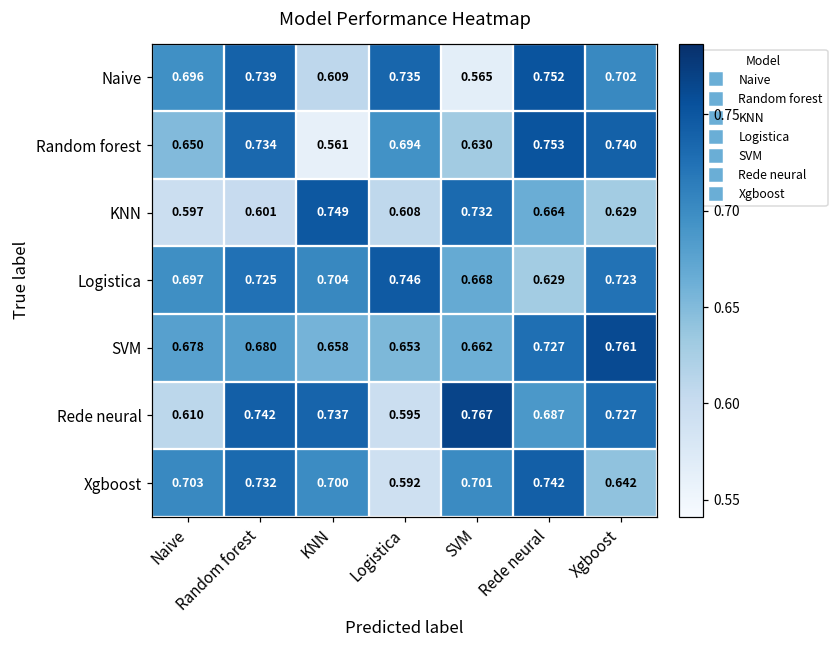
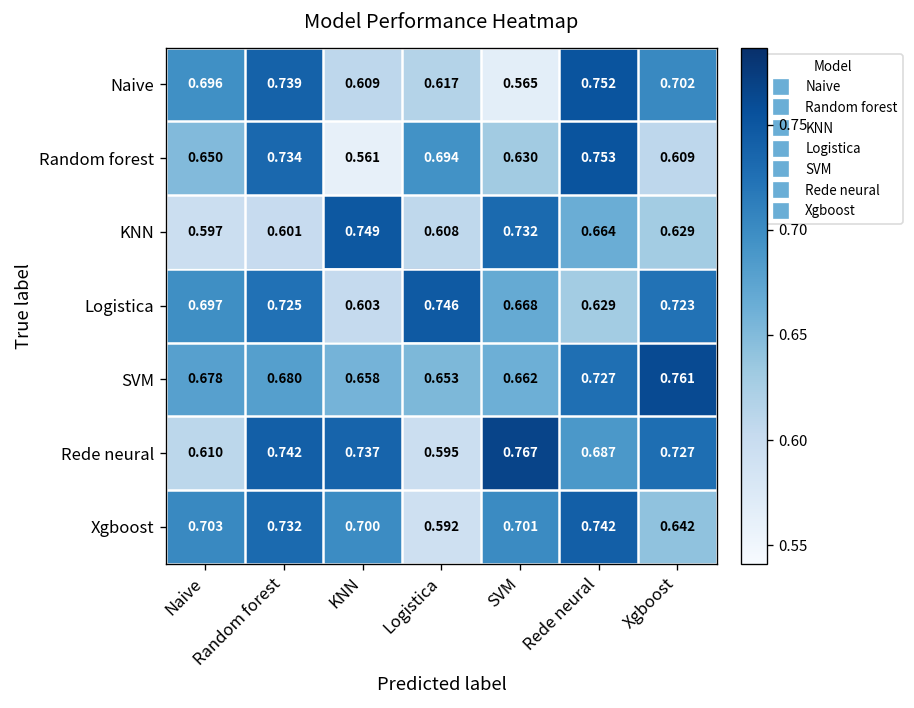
Naive, Logistica: 0.735 -> 0.617
Random forest, Xgboost: 0.740 -> 0.609
Logistica, KNN: 0.704 -> 0.603
